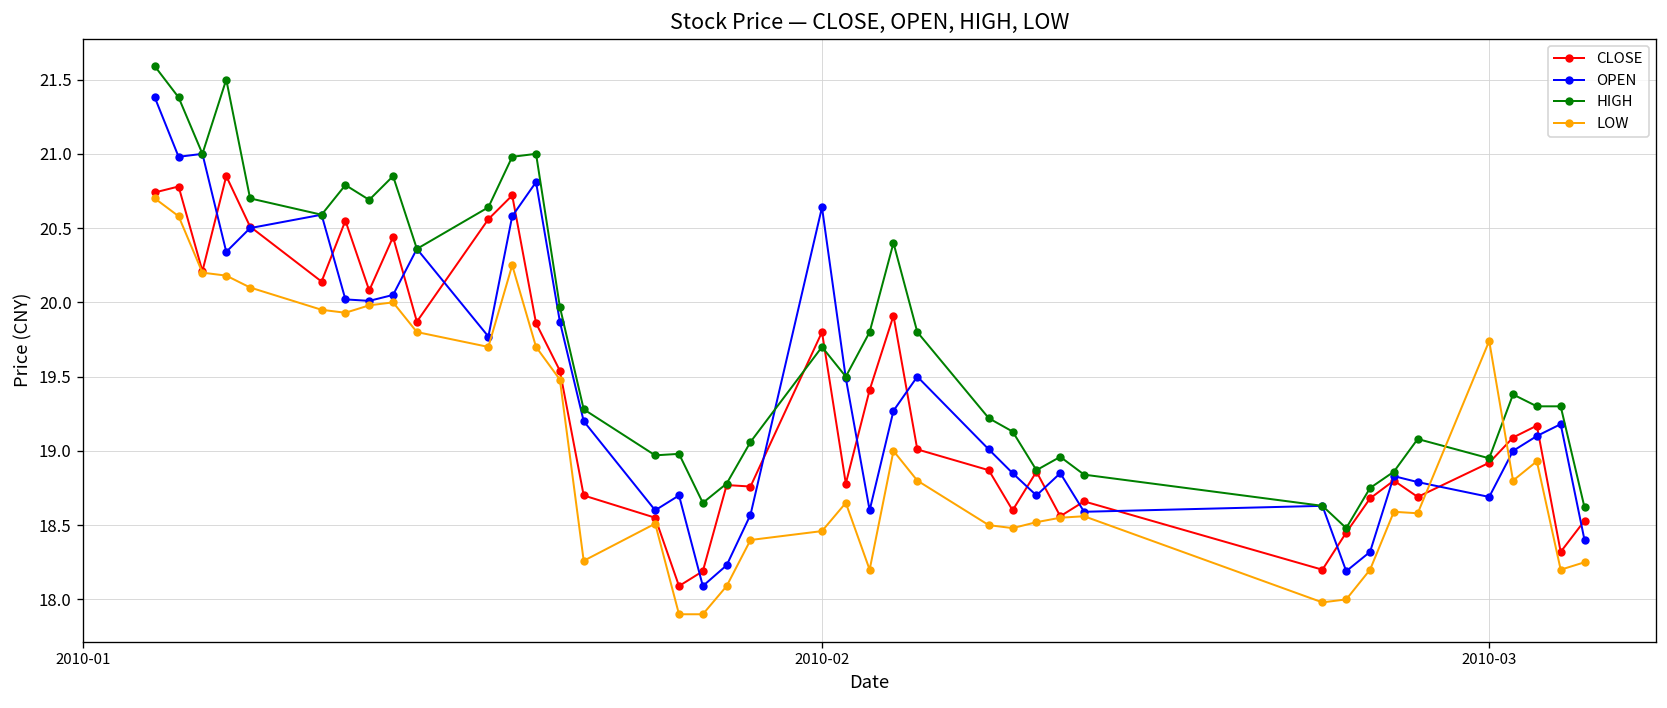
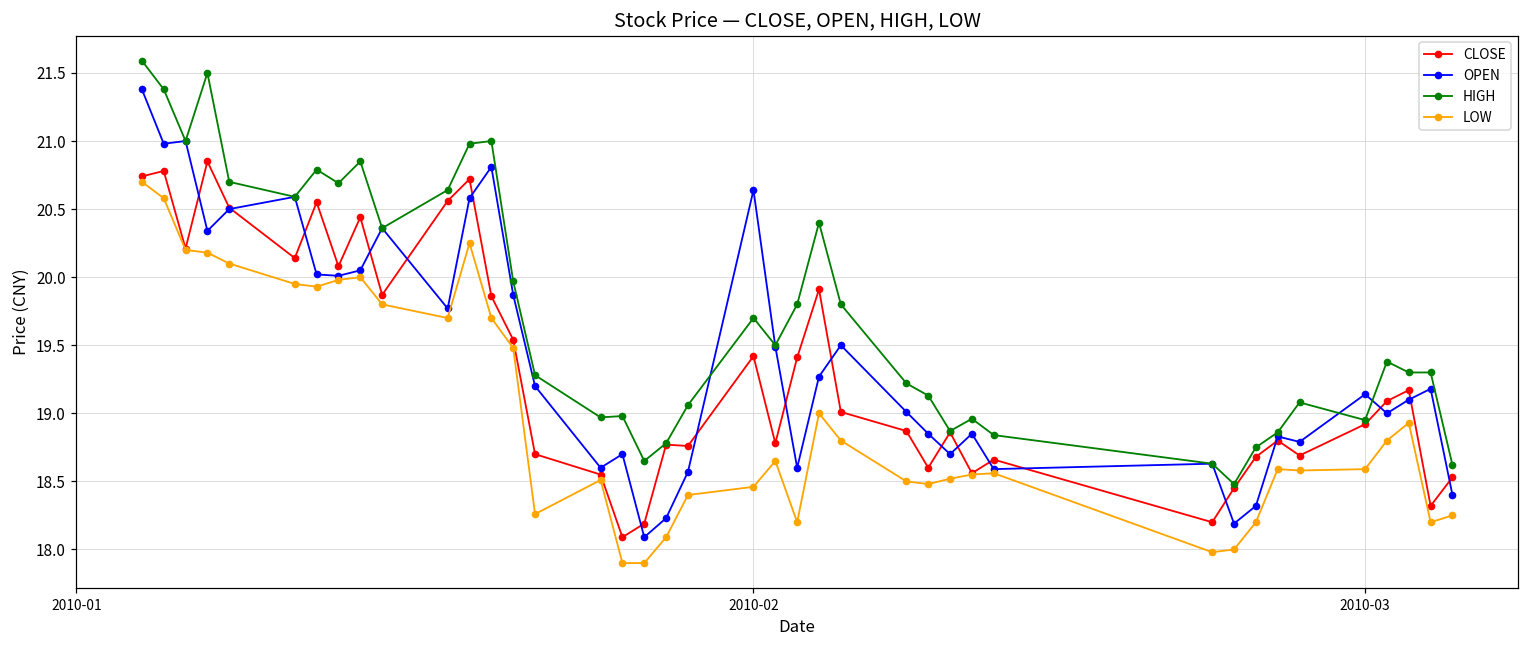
CLOSE, 2010-02: 19.80 -> 19.42
OPEN, 2010-03: 18.69 -> 19.14
LOW, 2010-03: 19.74 -> 18.59
